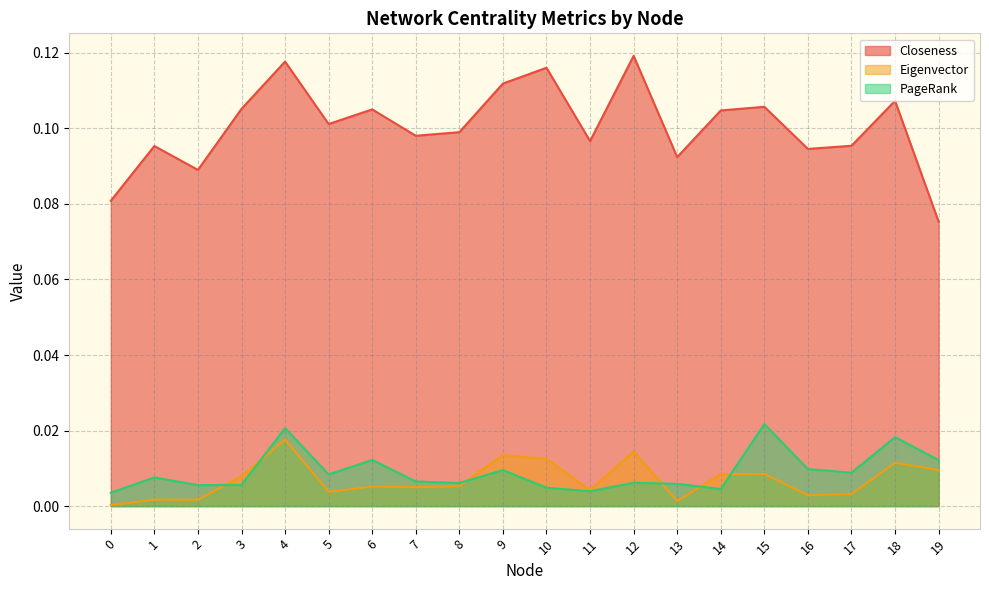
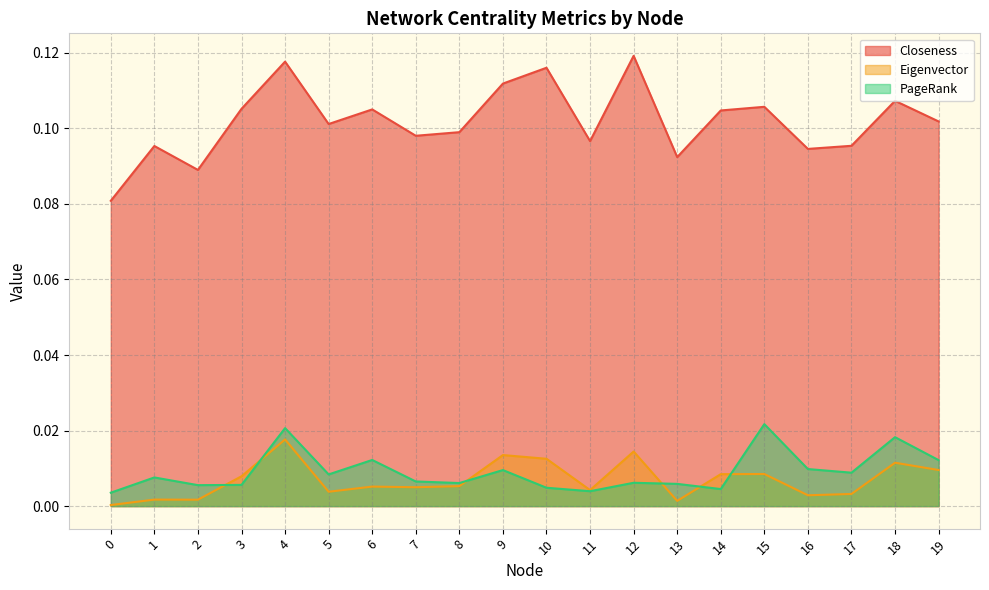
Closeness, 19: 0.075 -> 0.102
